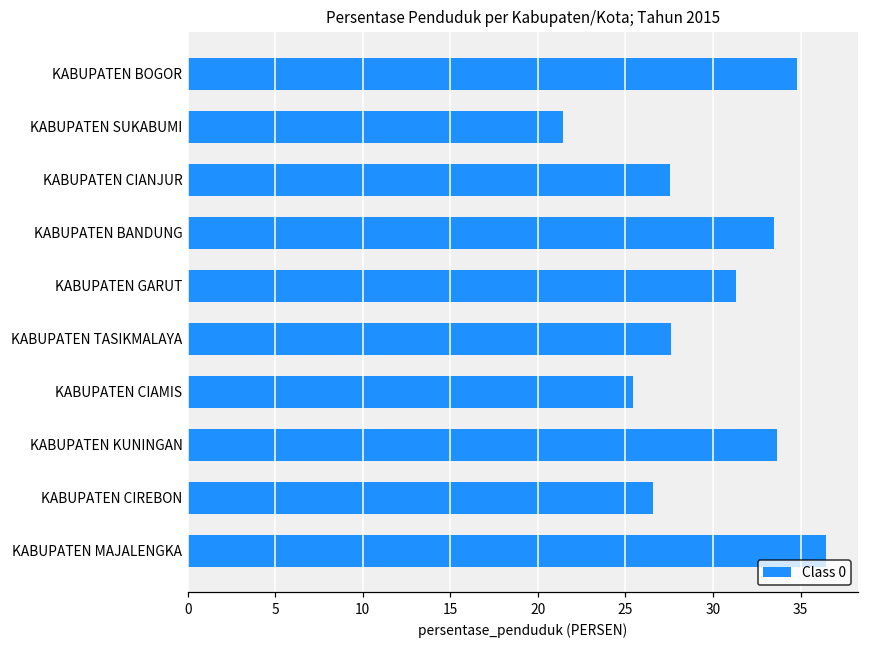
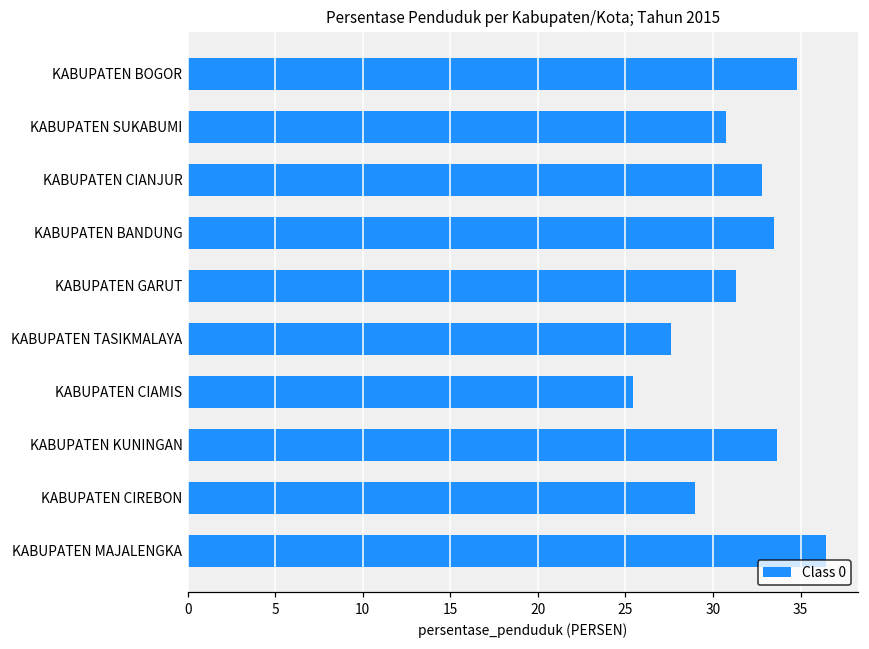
KABUPATEN SUKABUMI: 21.4 -> 30.7
KABUPATEN CIANJUR: 27.5 -> 32.8
KABUPATEN CIREBON: 26.6 -> 29.0
